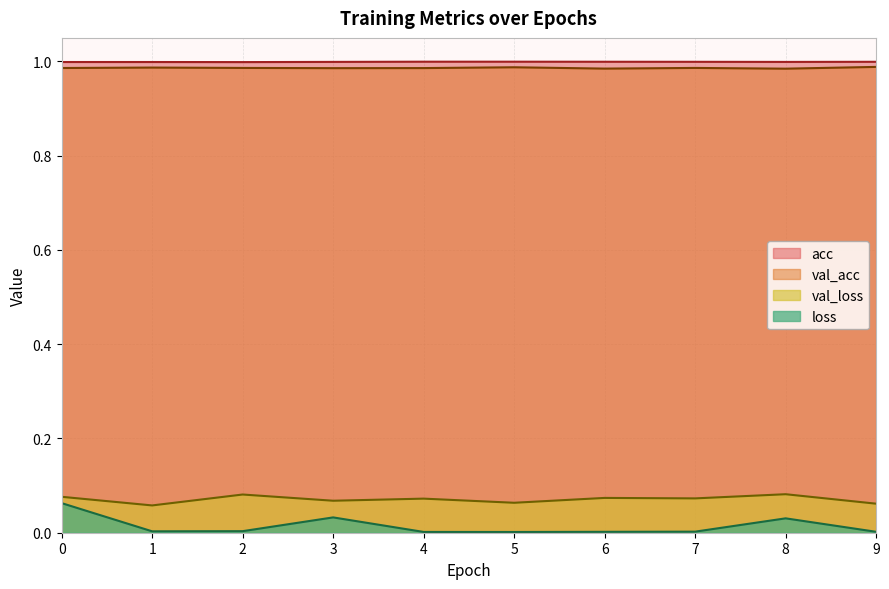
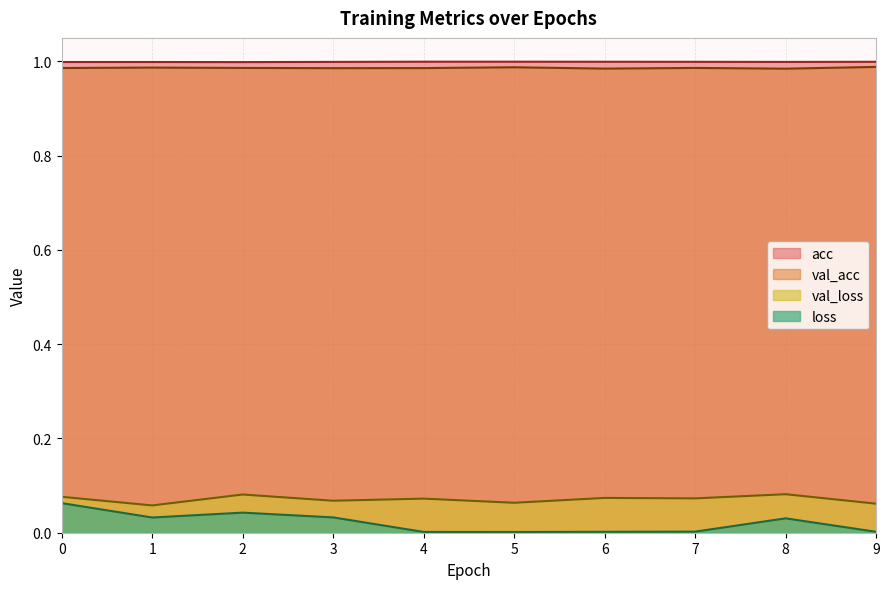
loss, 1: 0.00 -> 0.03
loss, 2: 0.00 -> 0.04
